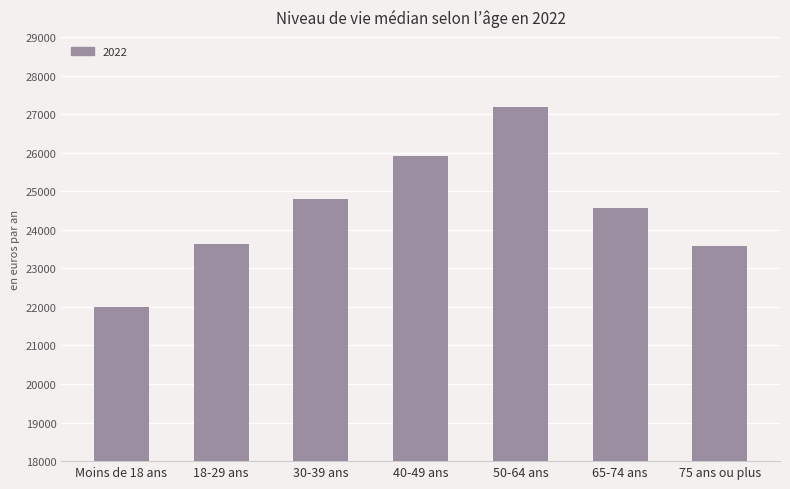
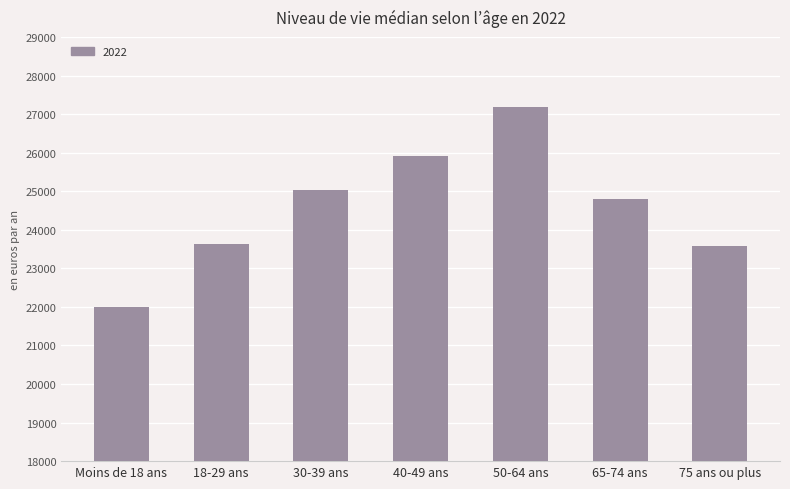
30-39 ans: 24800 -> 25000
65-74 ans: 24600 -> 24800
